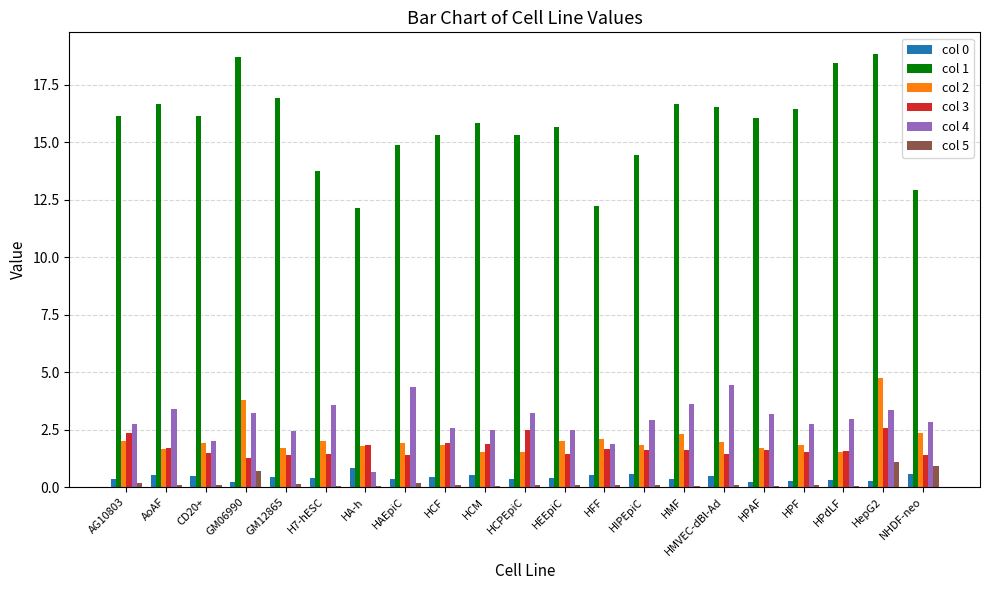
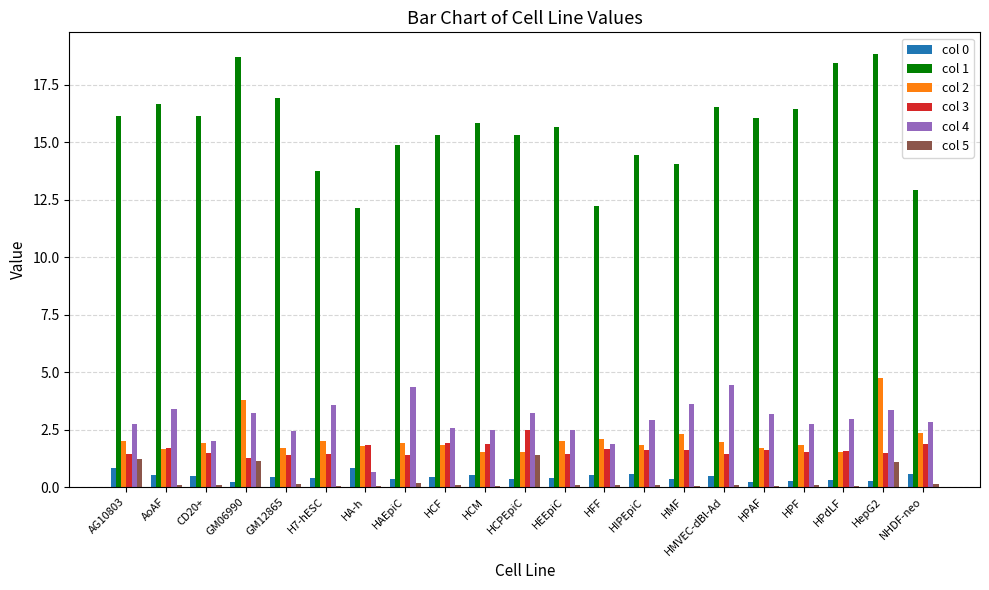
col 0, AG10803: 0.4 -> 0.8
col 3, AG10803: 2.4 -> 1.5
col 5, AG10803: 0.2 -> 1.2
col 5, GM06990: 0.7 -> 1.1
col 5, HCPEpiC: 0.1 -> 1.4
col 1, HMF: 16.6 -> 14.1
col 3, HepG2: 2.6 -> 1.5
col 3, NHDF-neo: 1.4 -> 1.9
col 5, NHDF-neo: 0.9 -> 0.2
